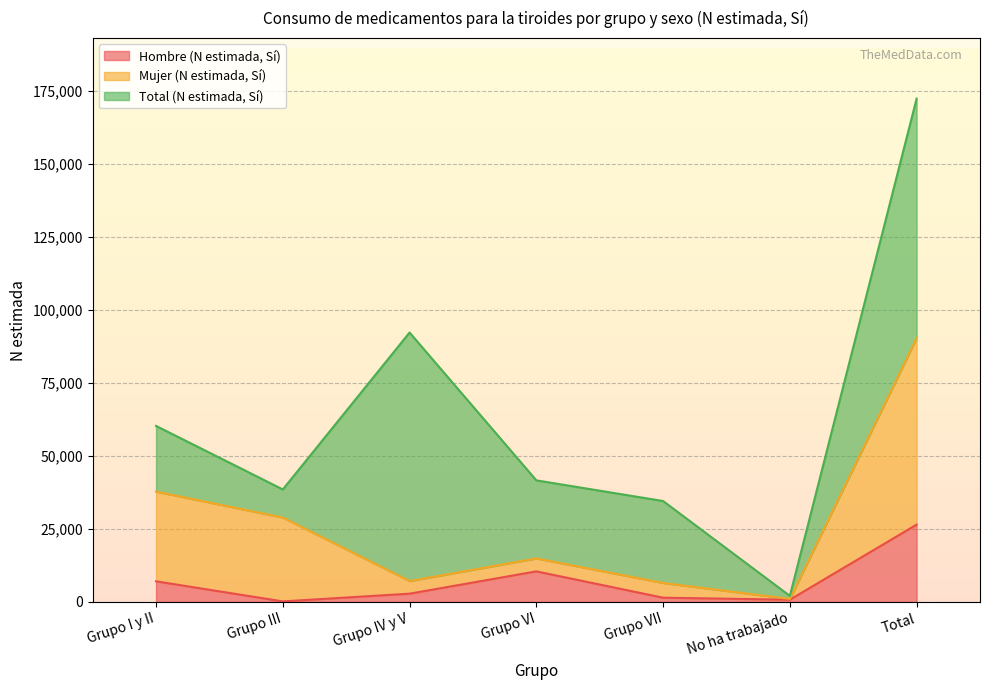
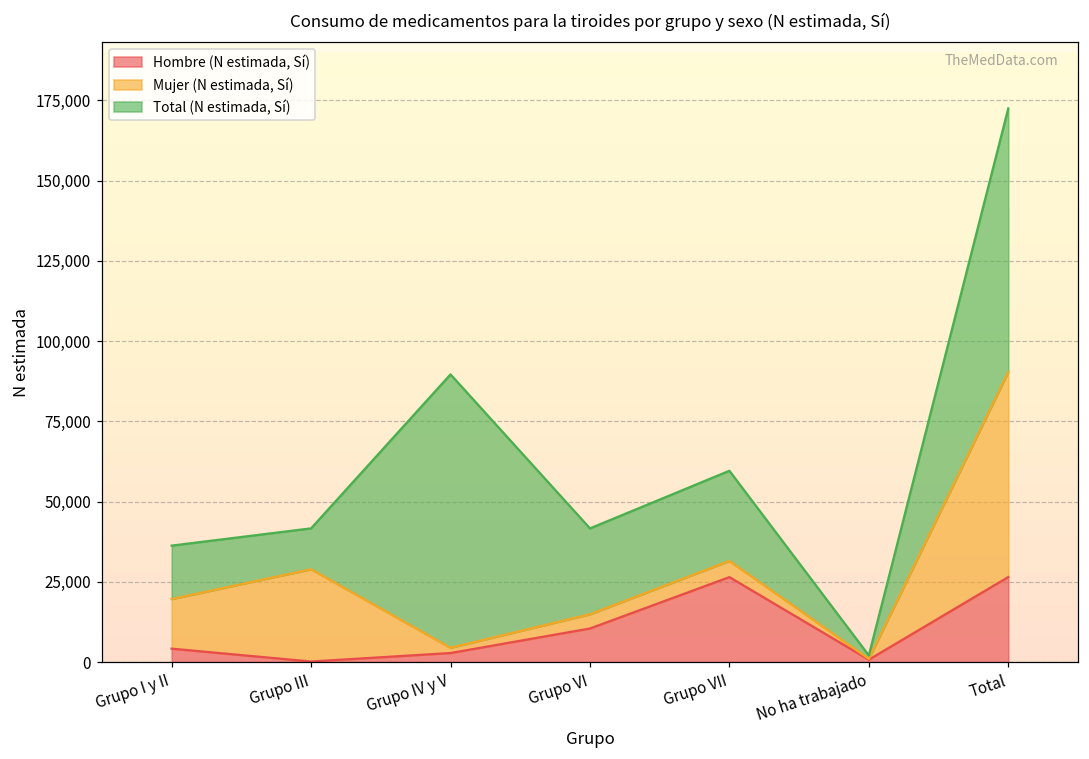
Hombre (N estimada, Sí), Grupo I y II: 7,000 -> 4,000
Mujer (N estimada, Sí), Grupo I y II: 31,000 -> 15,000
Total (N estimada, Sí), Grupo I y II: 23,000 -> 17,000
Total (N estimada, Sí), Grupo III: 10,000 -> 13,000
Mujer (N estimada, Sí), Grupo IV y V: 4,000 -> 2,000
Hombre (N estimada, Sí), Grupo VII: 1,000 -> 26,000
